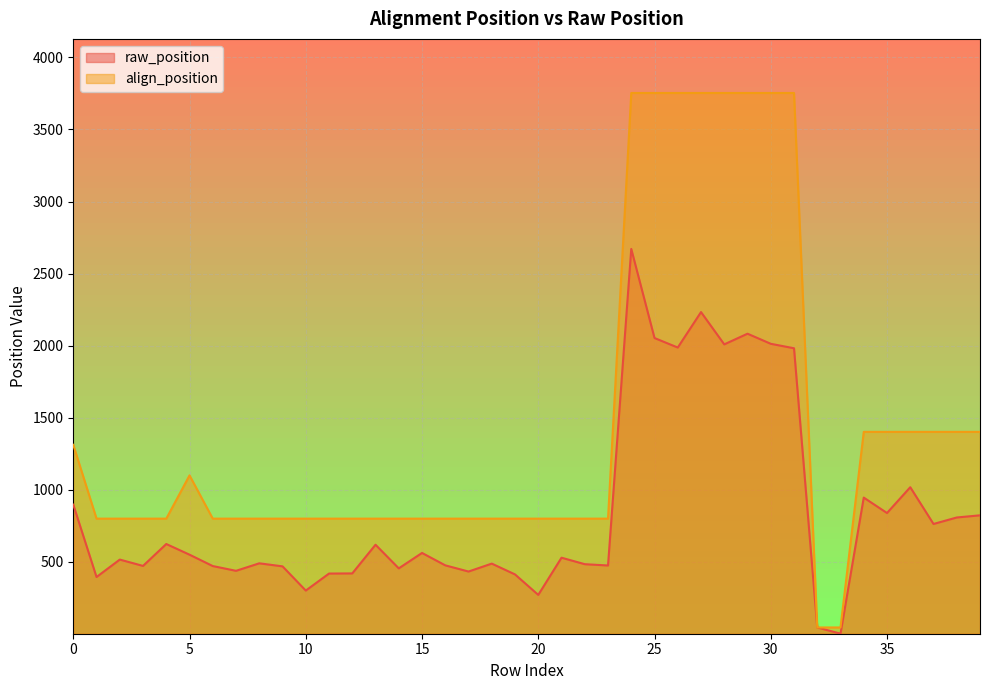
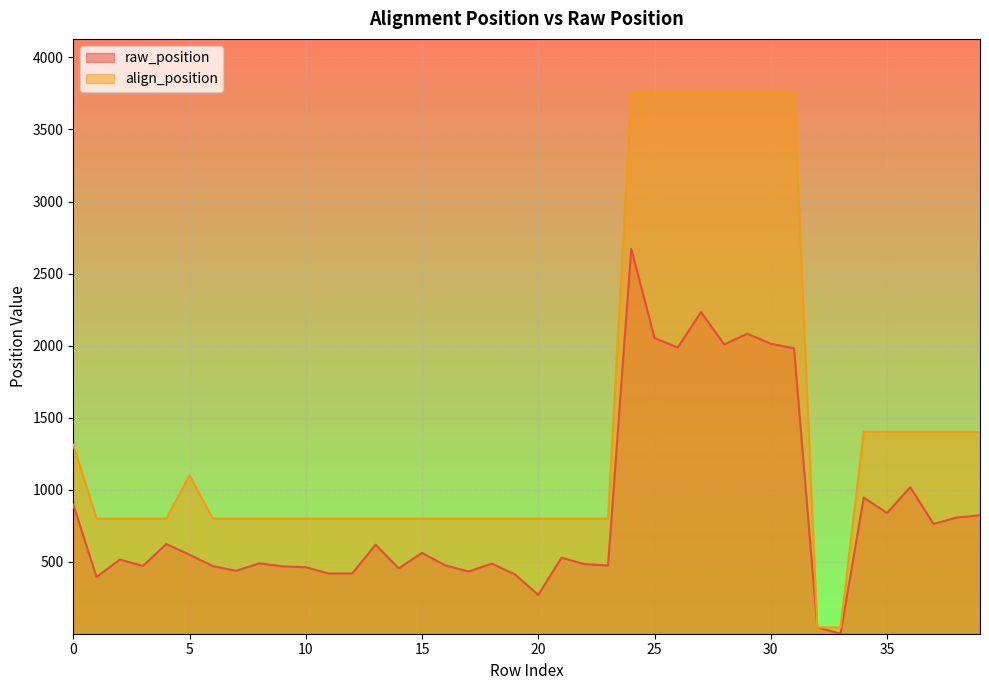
raw_position, 10: 300 -> 460
